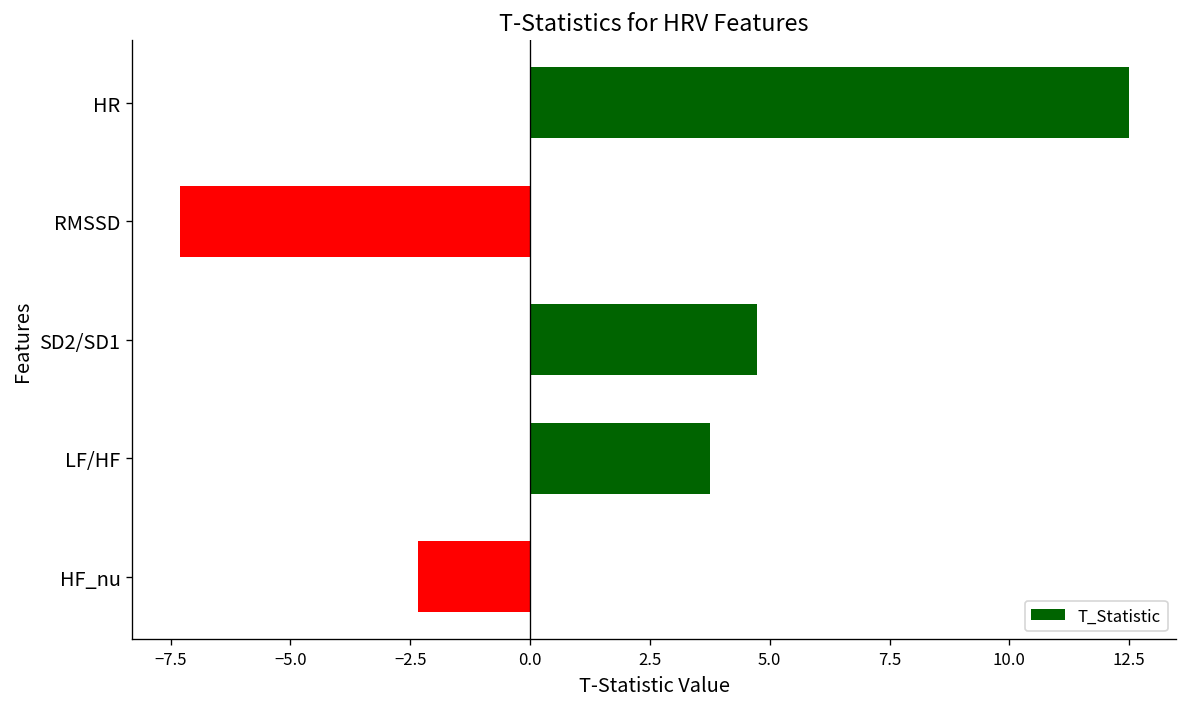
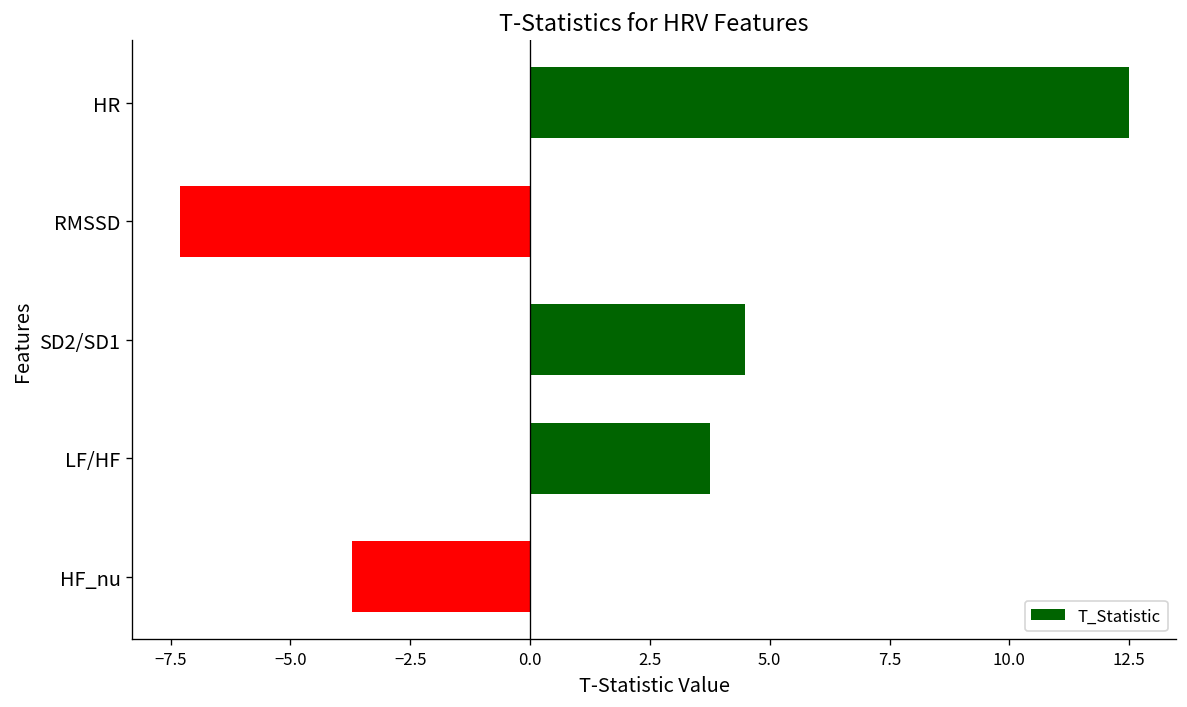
SD2/SD1: 4.7 -> 4.5
HF_nu: -2.3 -> -3.7
